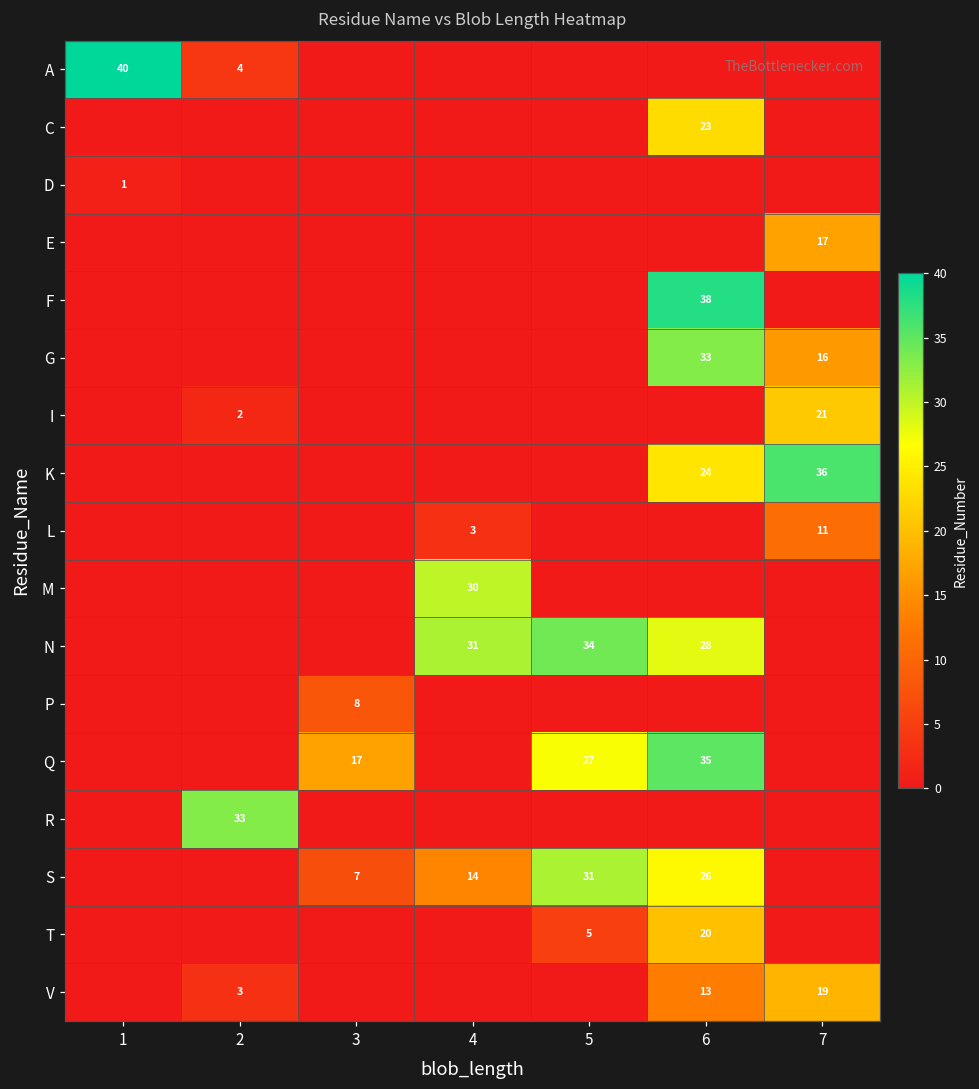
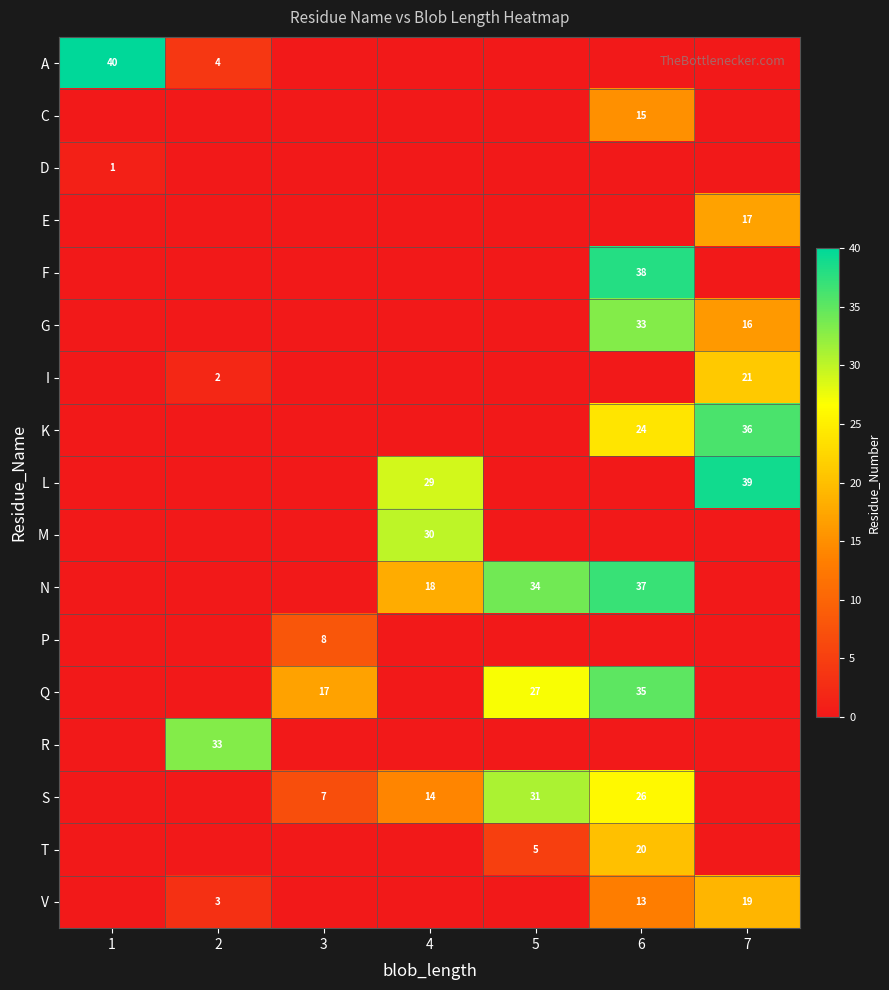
C, 6: 23 -> 15
L, 4: 3 -> 29
L, 7: 11 -> 39
N, 4: 31 -> 18
N, 6: 28 -> 37
